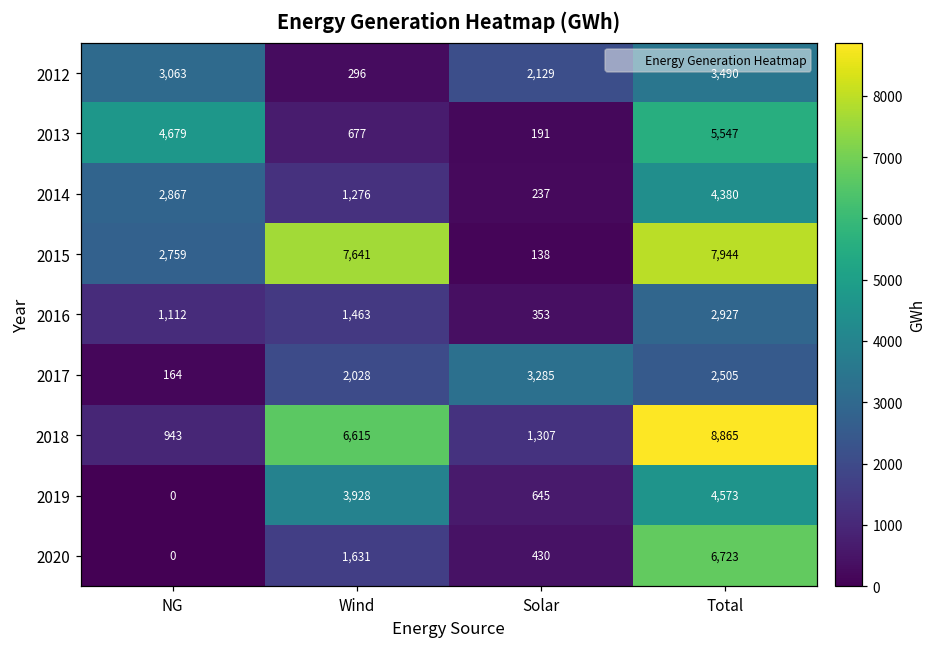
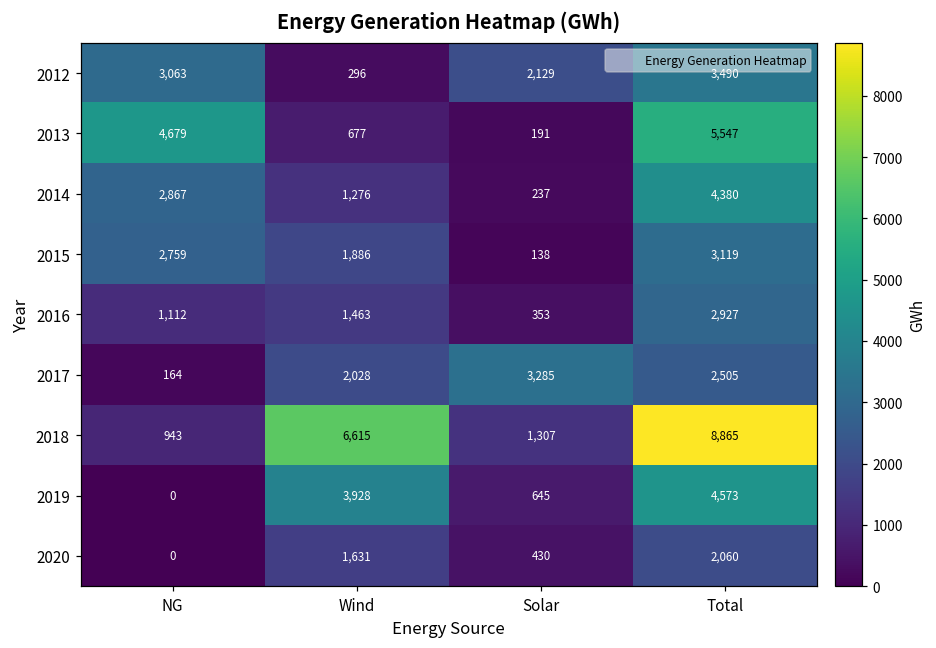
2015, Wind: 7,641 -> 1,886
2015, Total: 7,944 -> 3,119
2020, Total: 6,723 -> 2,060
